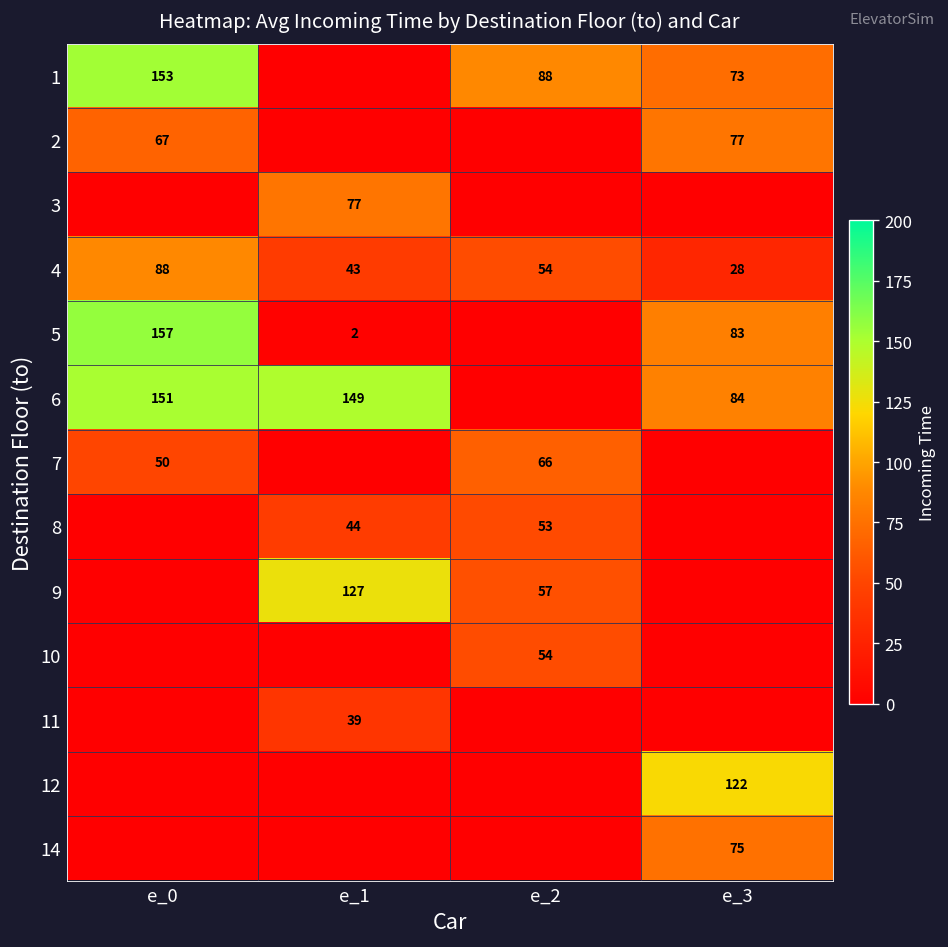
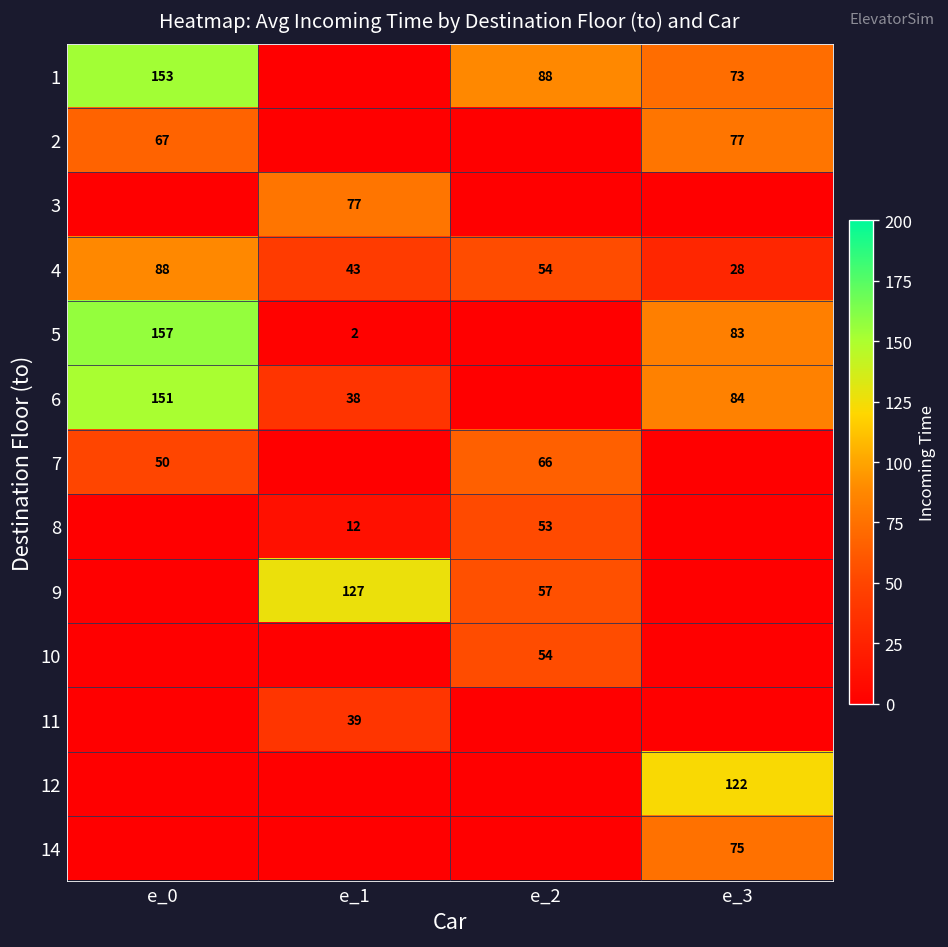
6, e_1: 149 -> 38
8, e_1: 44 -> 12
